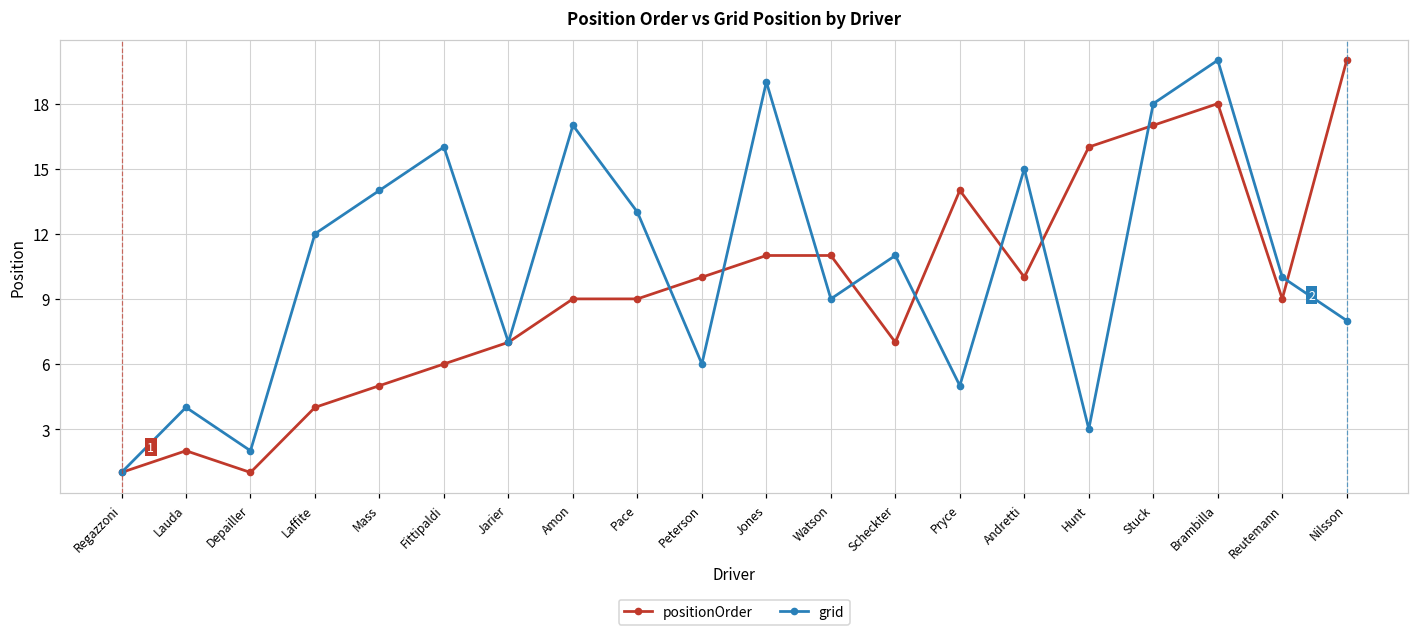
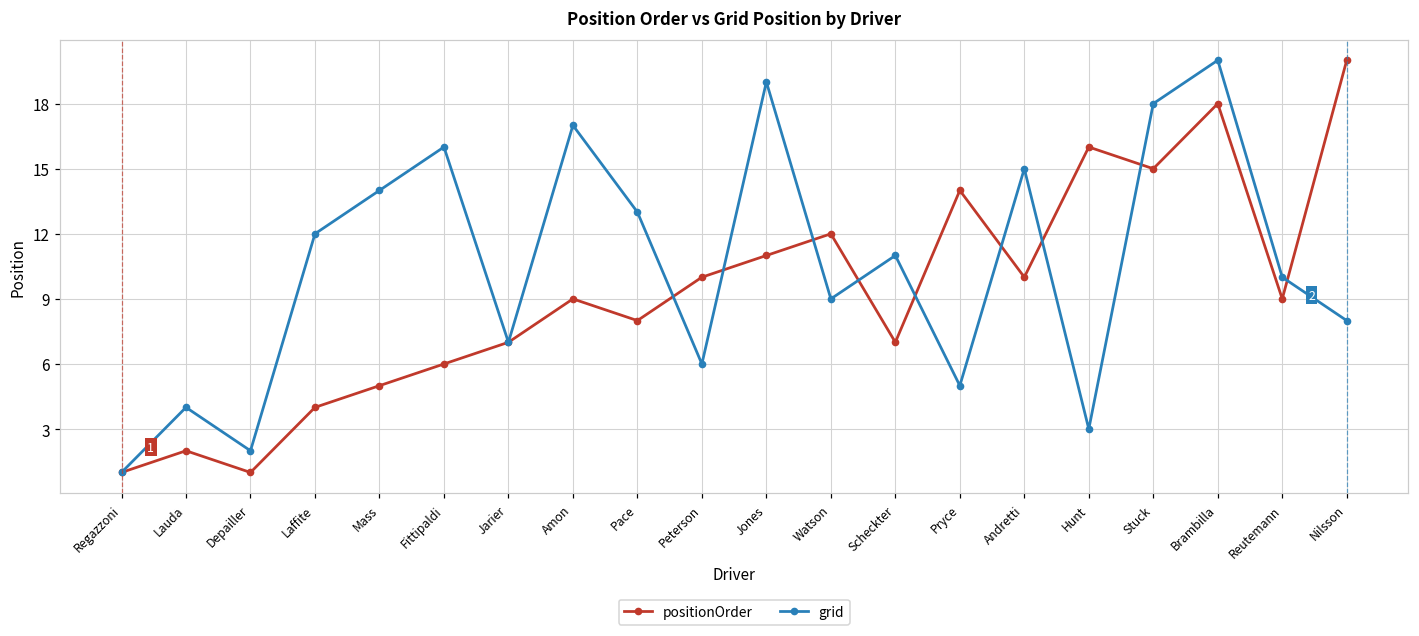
positionOrder, Pace: 9 -> 8
positionOrder, Watson: 11 -> 12
positionOrder, Stuck: 17 -> 15
